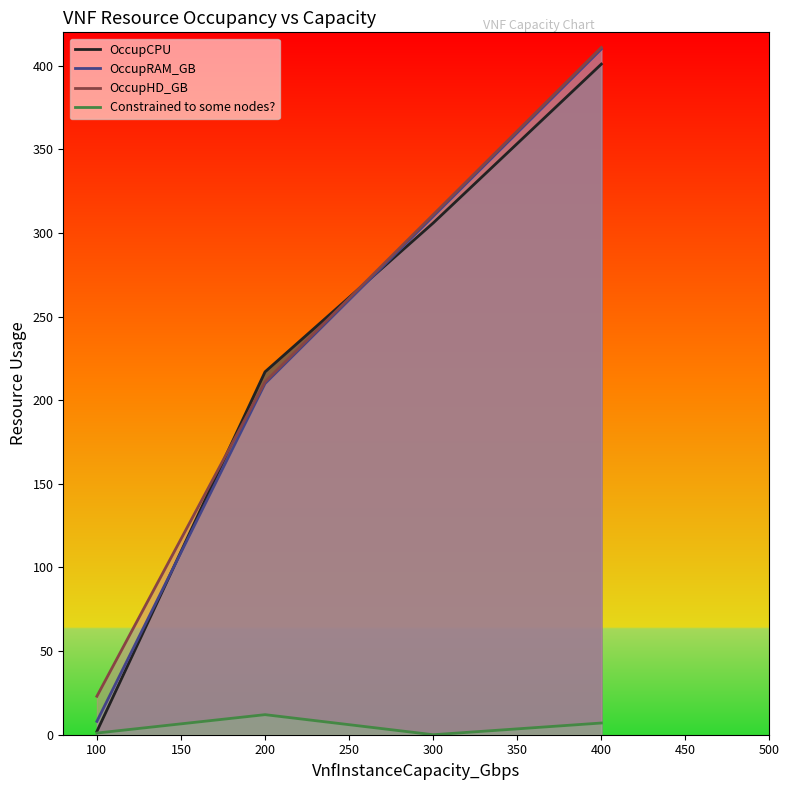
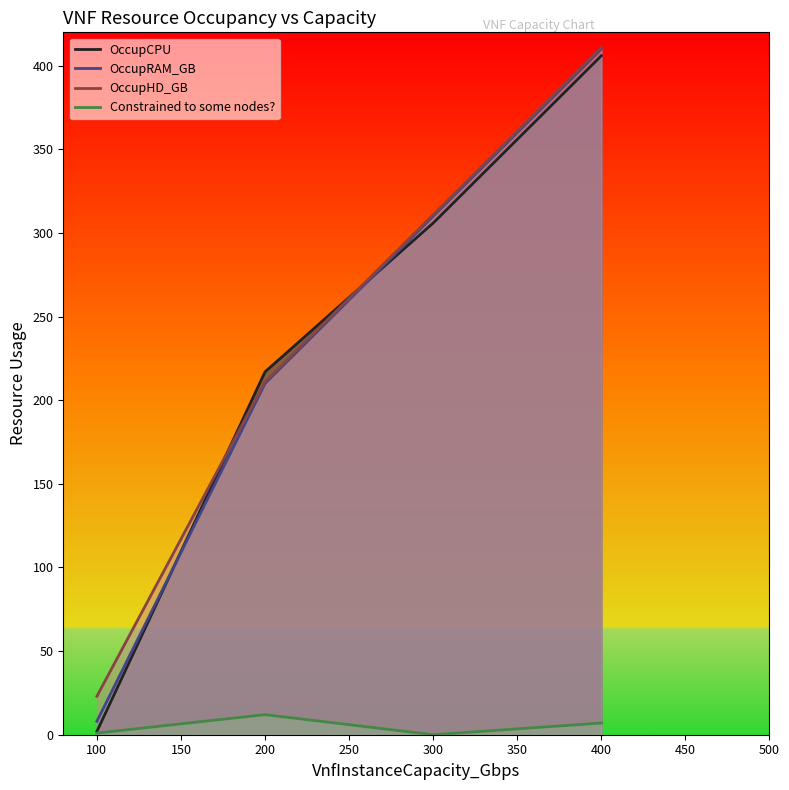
OccupCPU, 400: 401 -> 406
